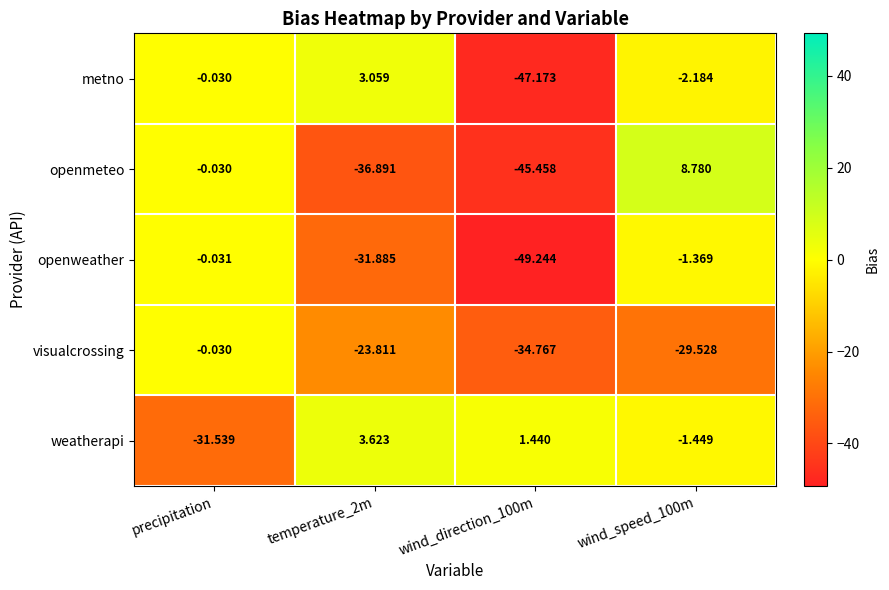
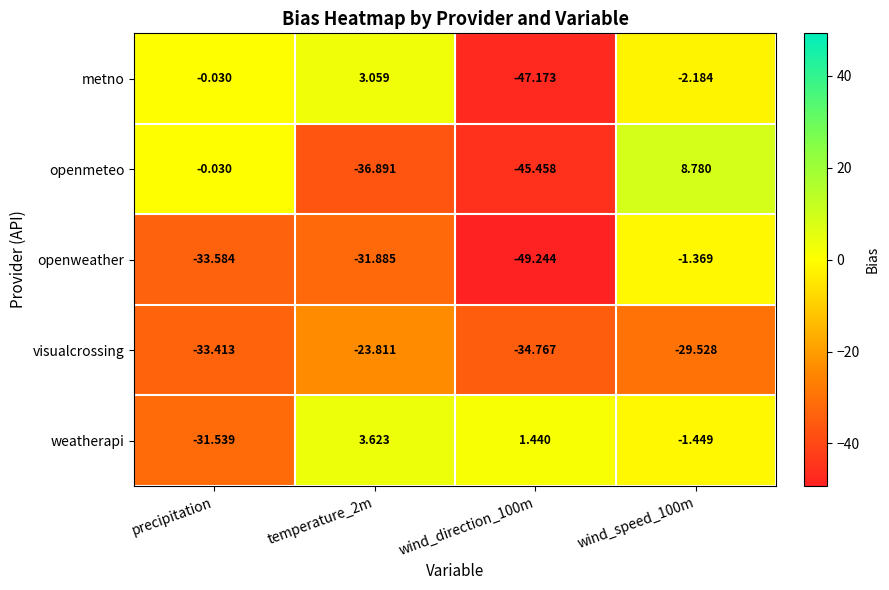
openweather, precipitation: -0.031 -> -33.584
visualcrossing, precipitation: -0.030 -> -33.413
